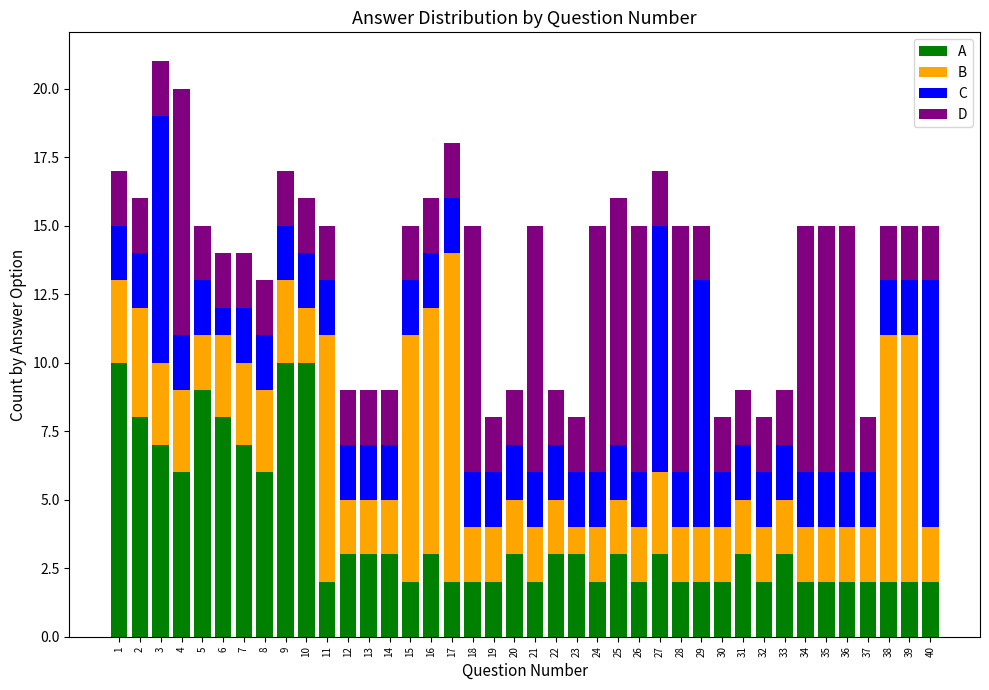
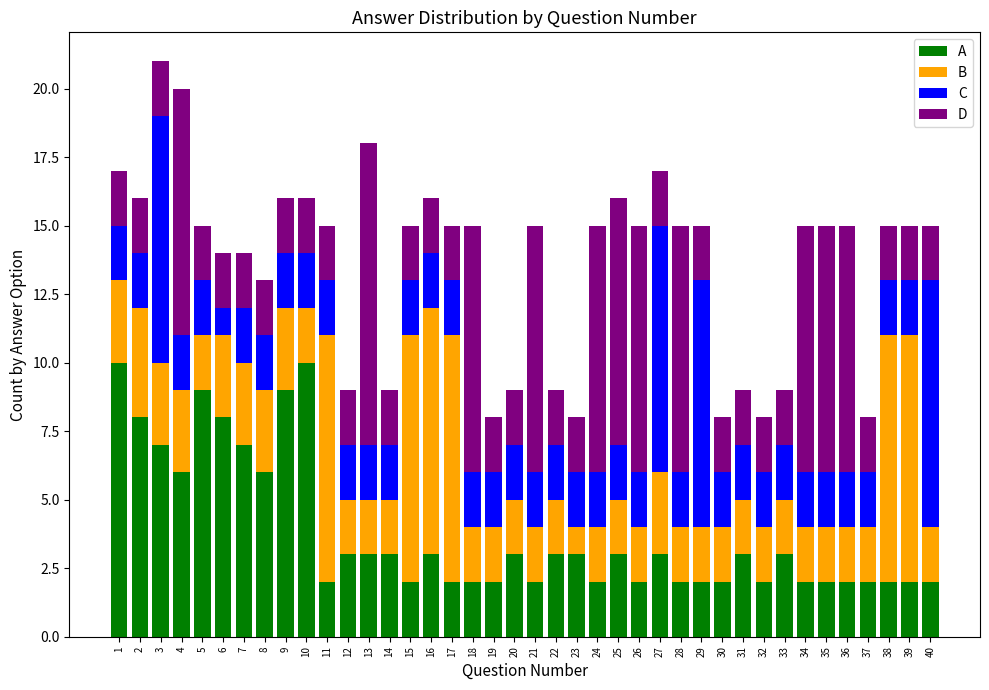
A, 9: 10 -> 9
D, 13: 2 -> 11
B, 17: 12 -> 9
